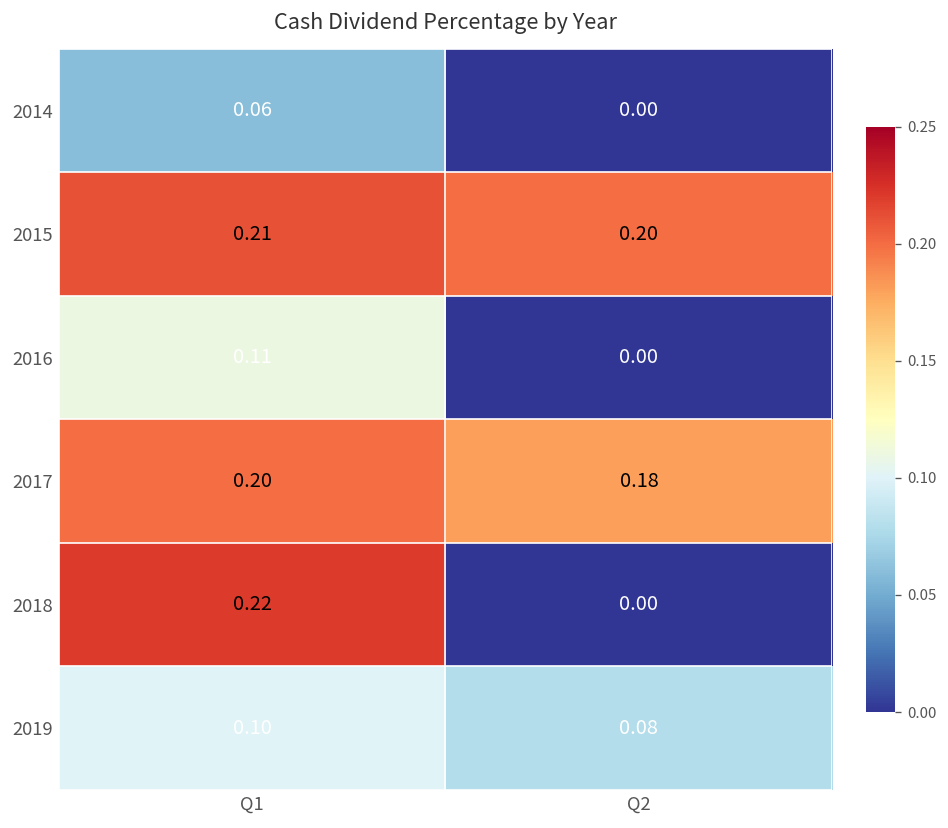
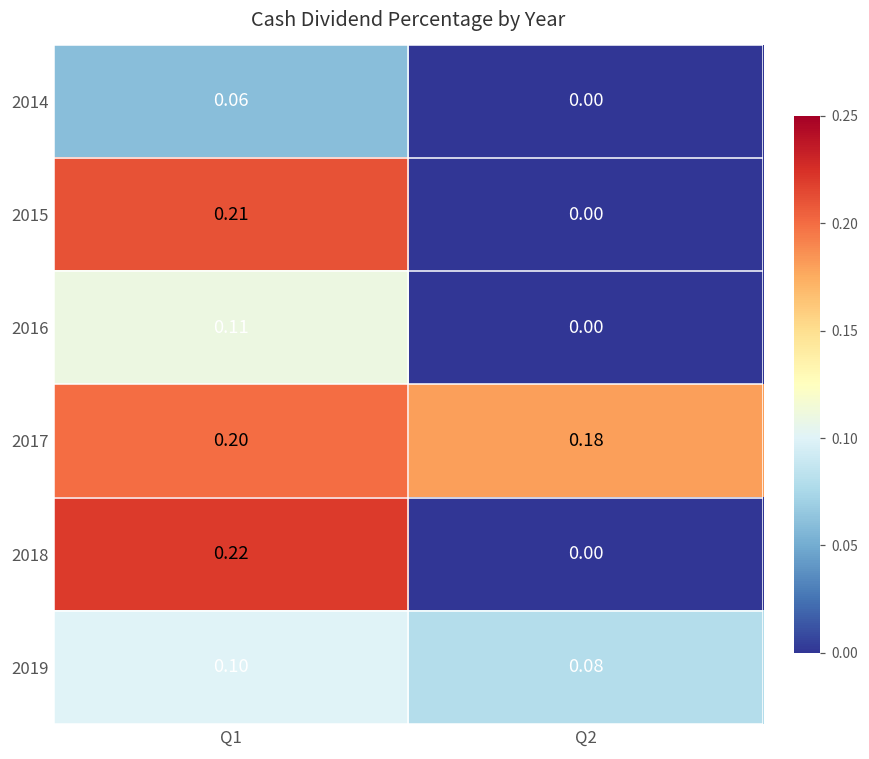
2015, Q2: 0.20 -> 0.00
